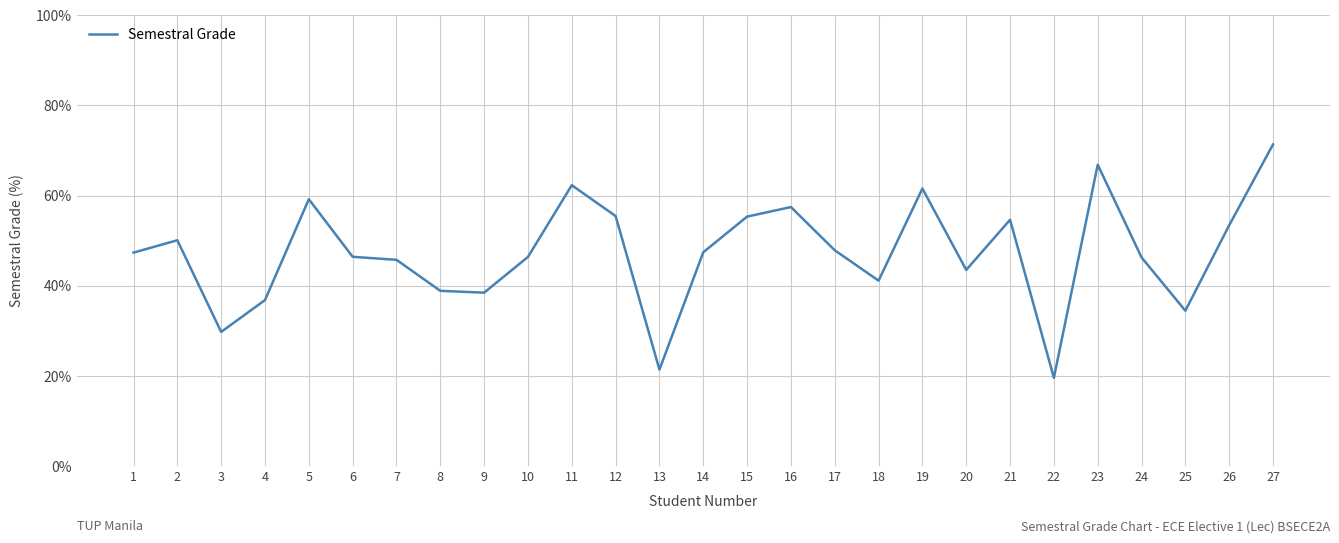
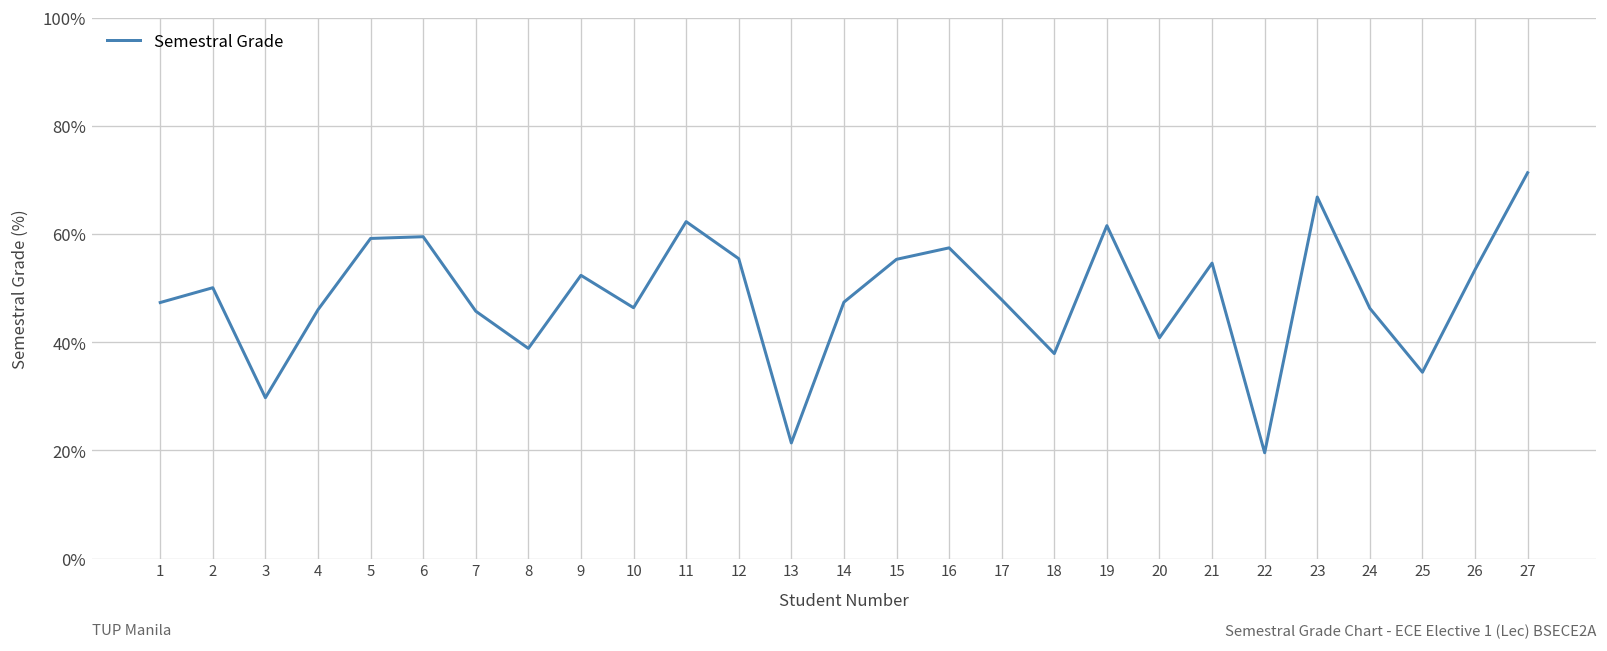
4: 37% -> 46%
6: 46% -> 60%
9: 38% -> 52%
18: 41% -> 38%
20: 43% -> 41%
